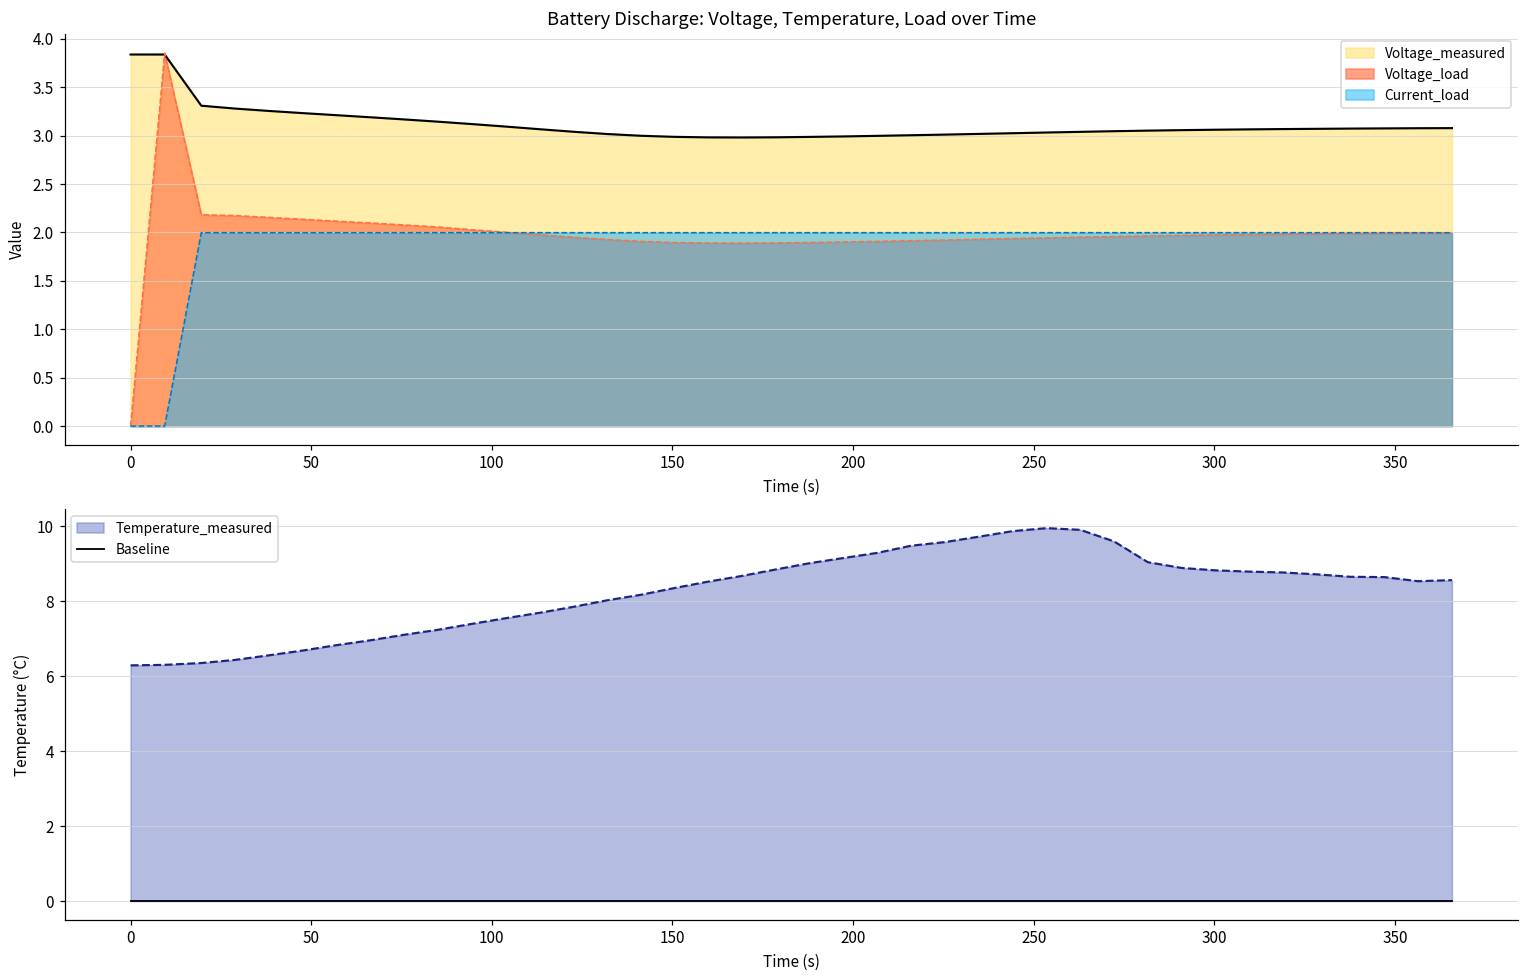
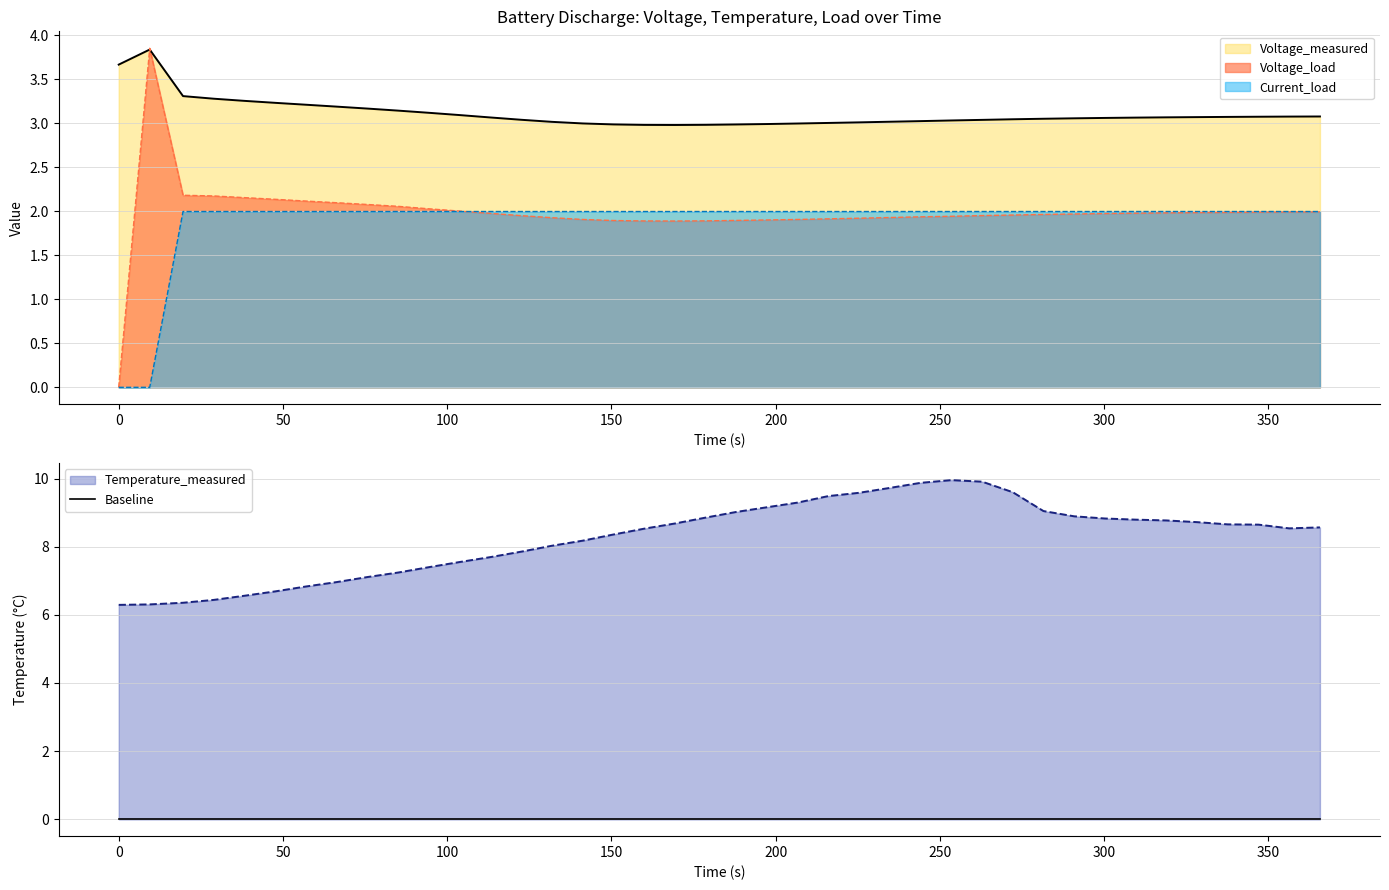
Battery Discharge: Voltage, Temperature, Load over Time, Voltage_measured, 0: 3.8 -> 3.7
